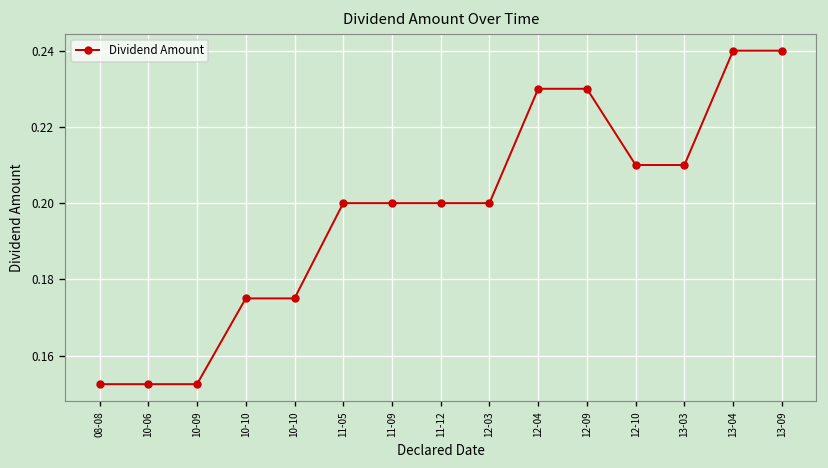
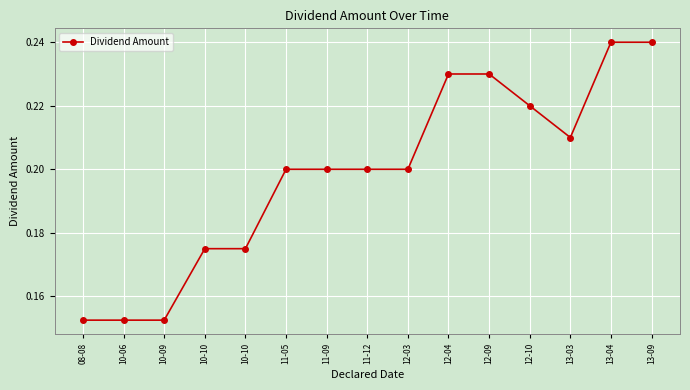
12-10: 0.21 -> 0.22
